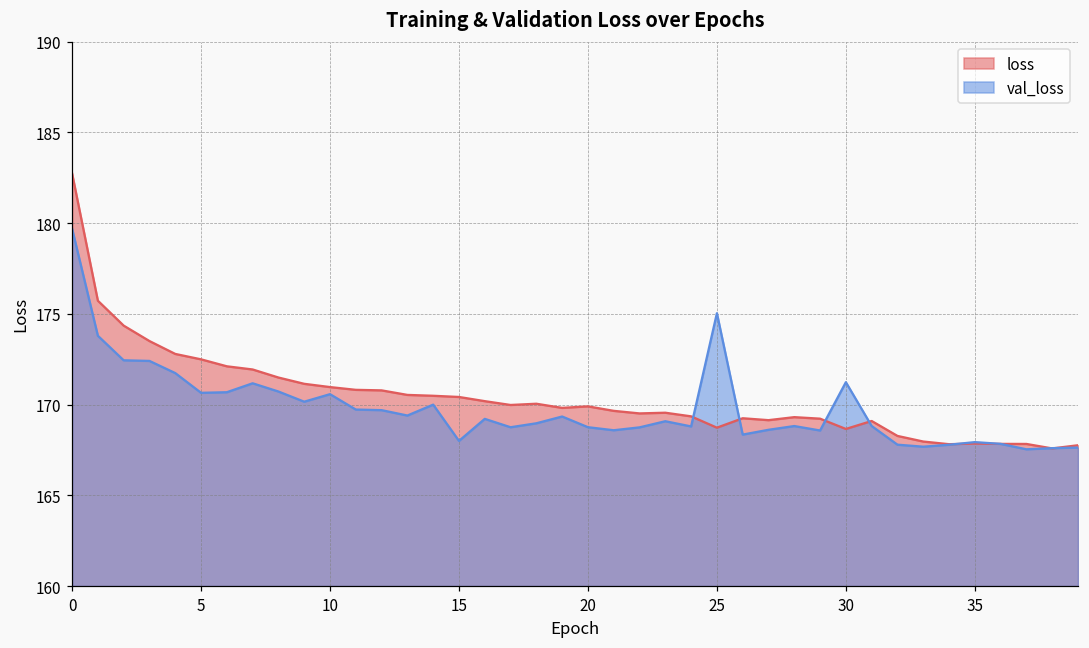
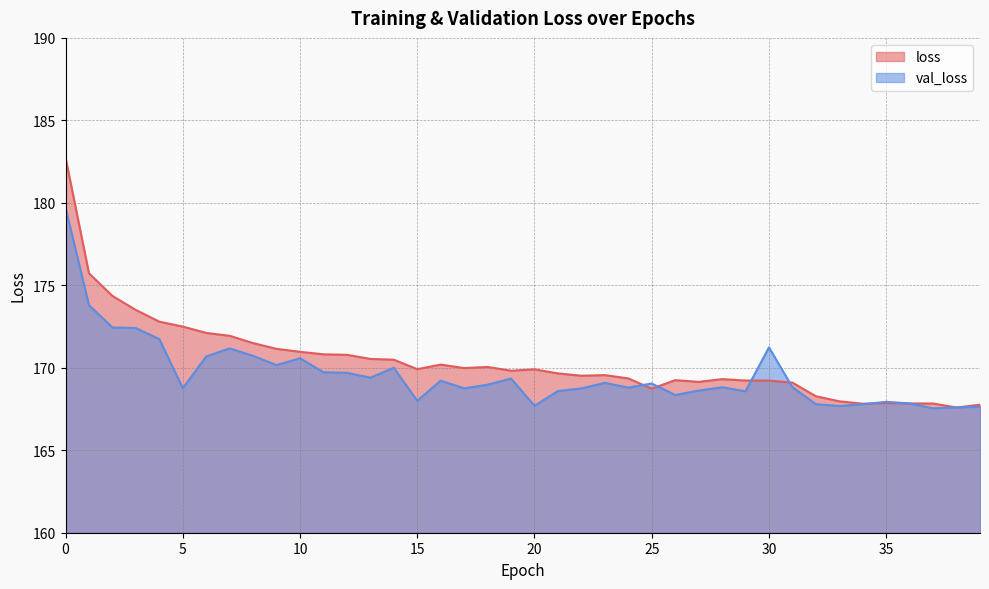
val_loss, 5: 170.7 -> 168.8
loss, 15: 170.4 -> 169.9
val_loss, 20: 168.8 -> 167.7
val_loss, 25: 175.0 -> 169.0
loss, 30: 168.7 -> 169.2
